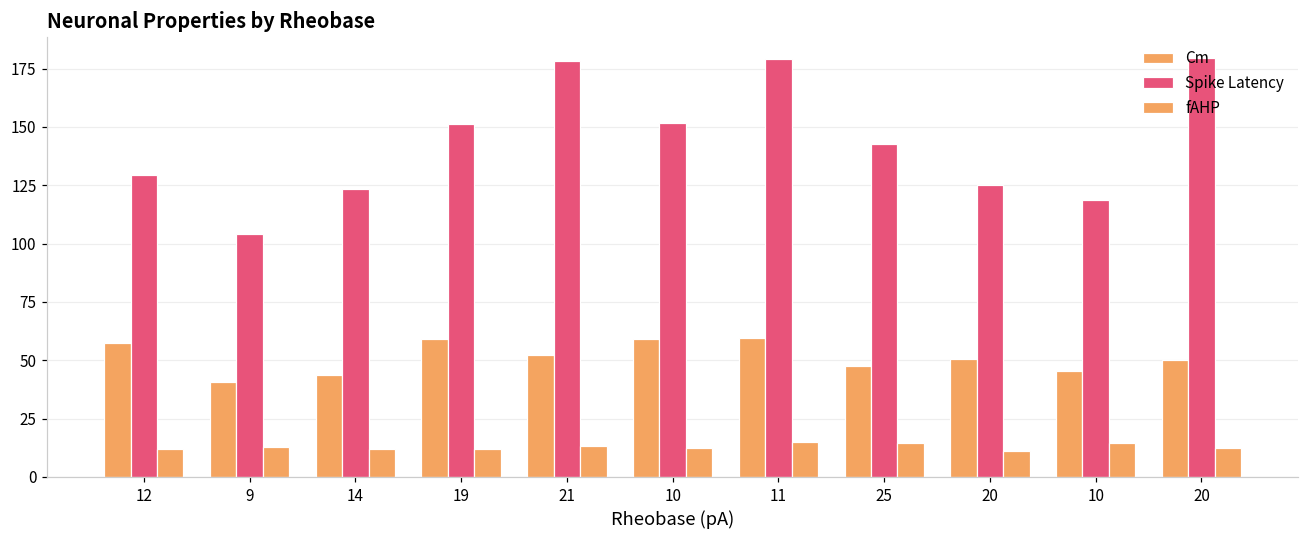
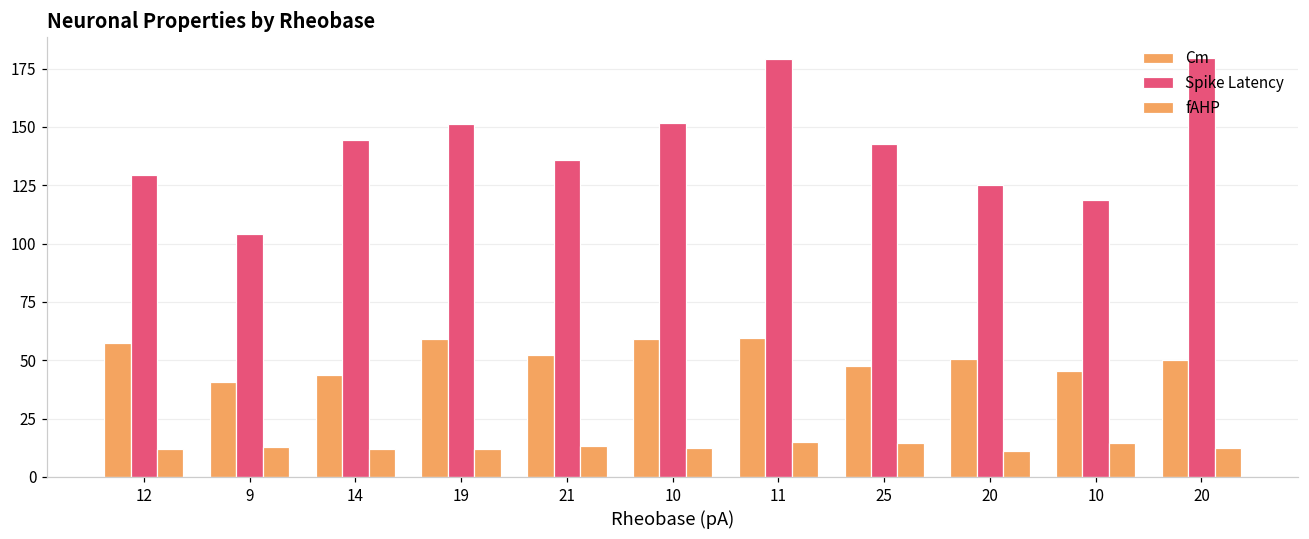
Spike Latency, 14: 123 -> 144
Spike Latency, 21: 178 -> 136
